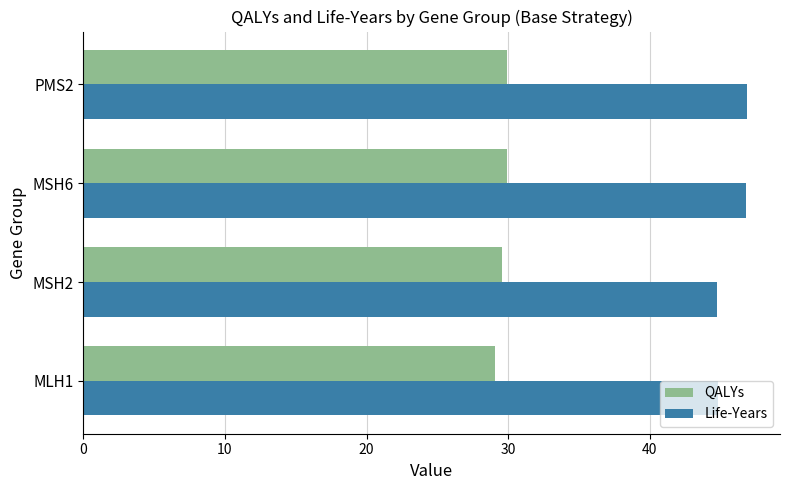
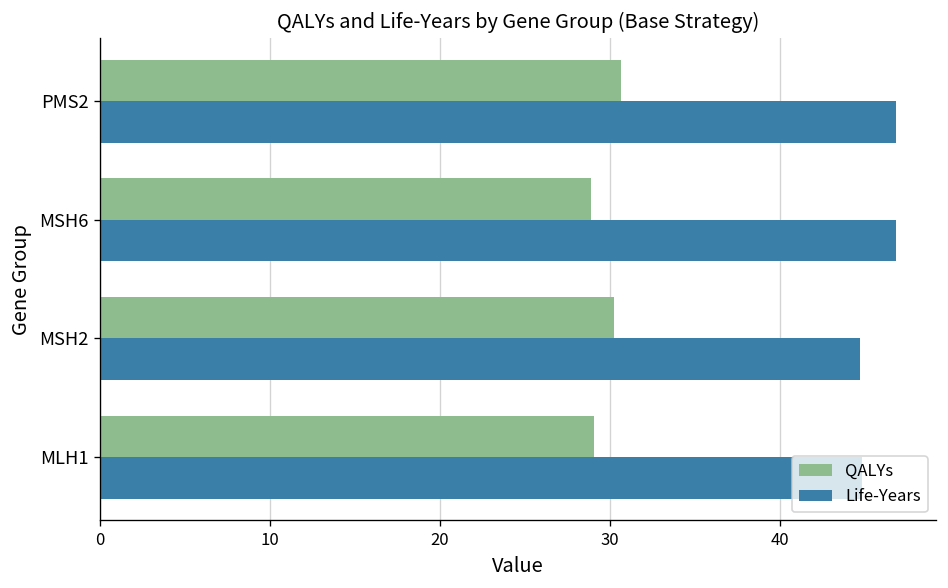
QALYs, PMS2: 29.9 -> 30.7
QALYs, MSH6: 29.9 -> 28.9
QALYs, MSH2: 29.5 -> 30.3
